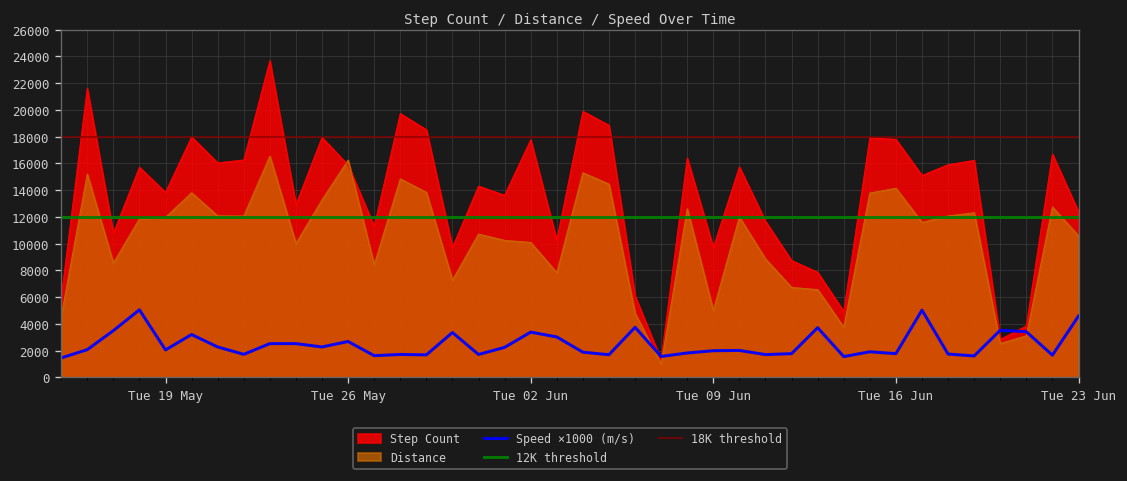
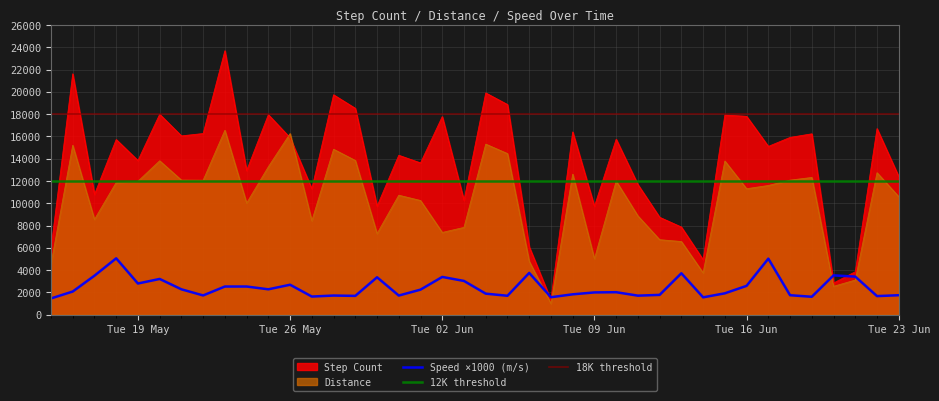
Speed ×1000 (m/s), Tue 19 May: 2100 -> 2800
Distance, Tue 02 Jun: 10100 -> 7400
Distance, Tue 16 Jun: 14100 -> 11300
Speed ×1000 (m/s), Tue 16 Jun: 1800 -> 2600
Speed ×1000 (m/s), Tue 23 Jun: 4600 -> 1800
